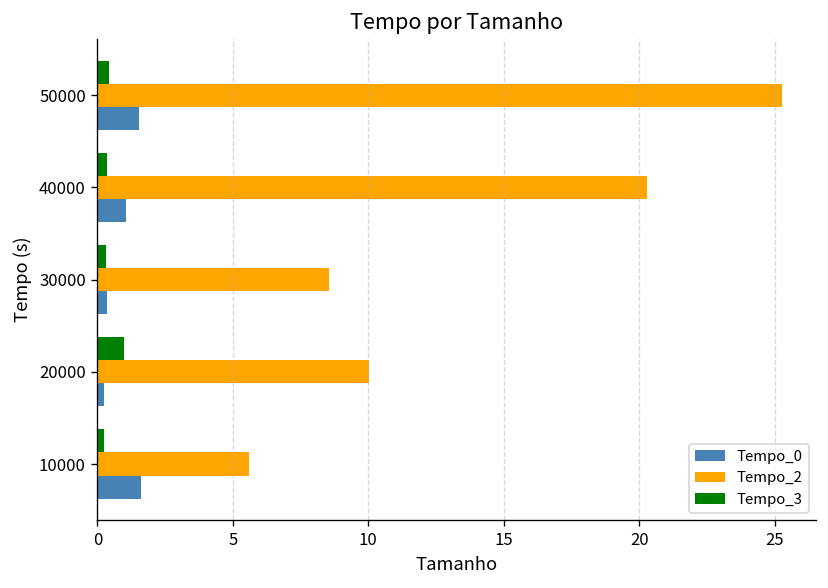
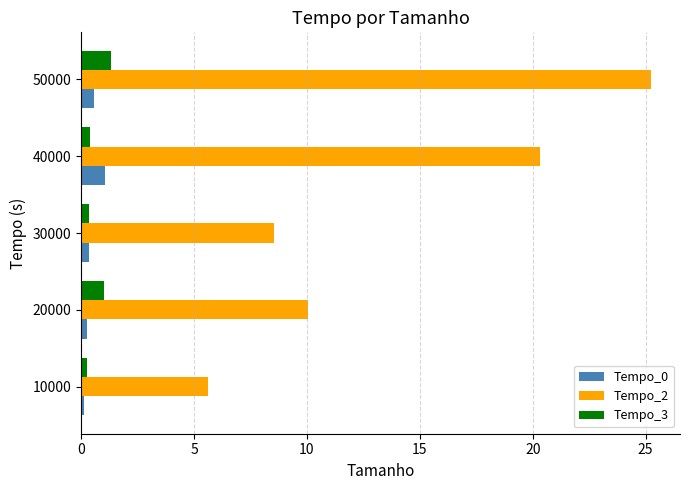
Tempo_3, 50000: 0.4 -> 1.3
Tempo_0, 50000: 1.5 -> 0.6
Tempo_0, 10000: 1.6 -> 0.1
